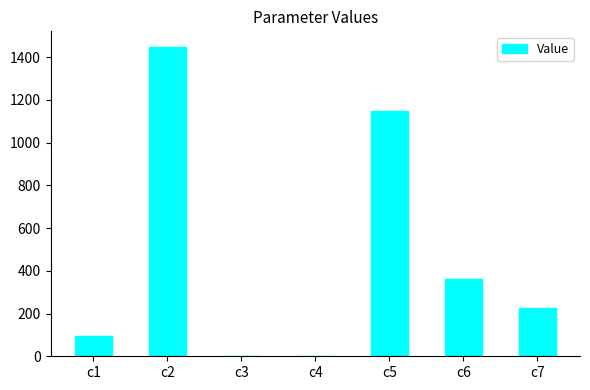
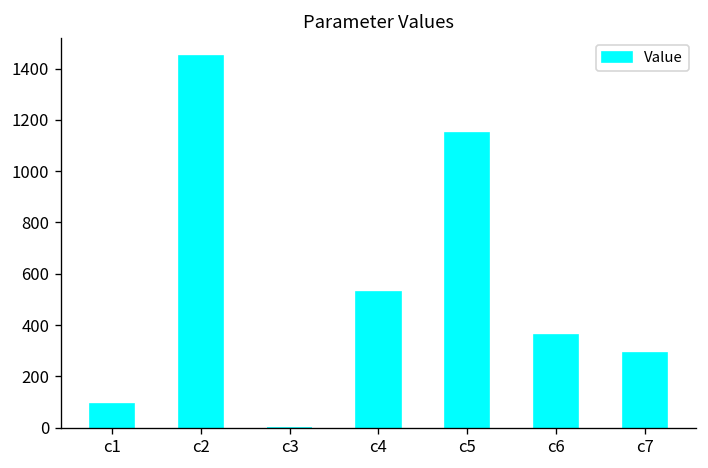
c4: 0 -> 530
c7: 230 -> 290
